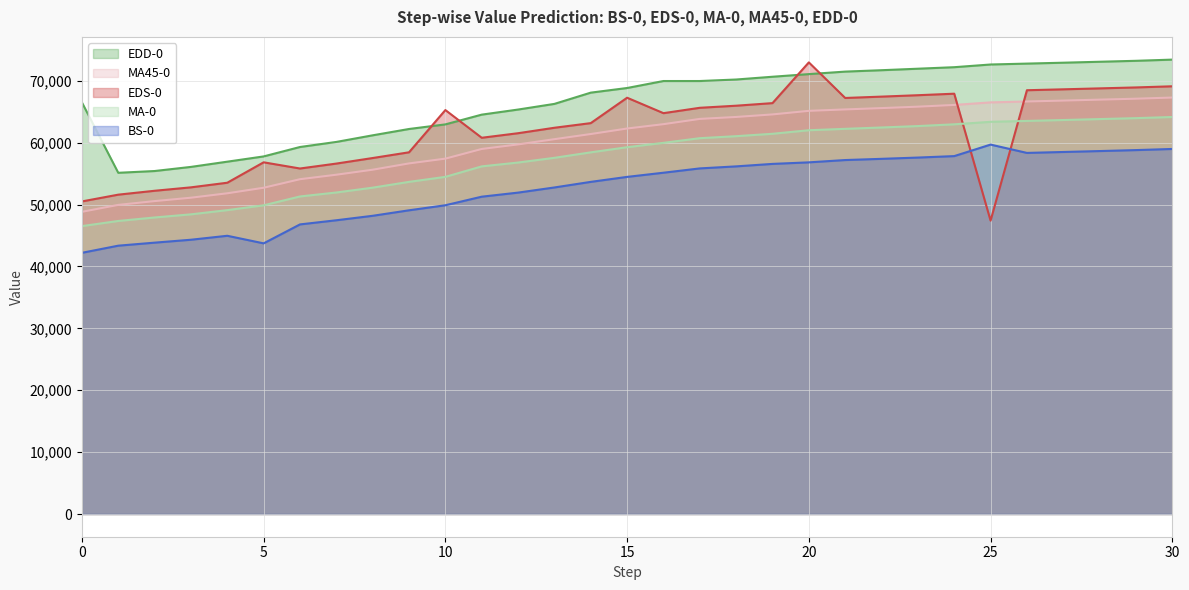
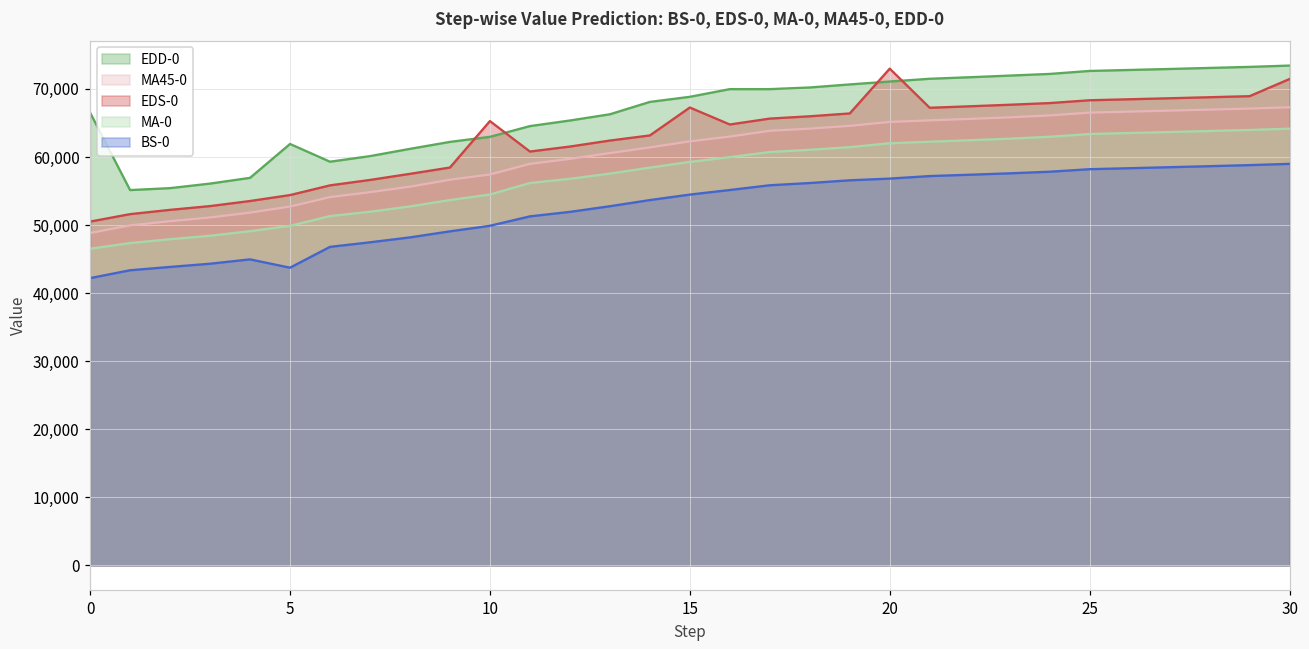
EDD-0, 5: 58,000 -> 62,000
EDS-0, 5: 57,000 -> 54,000
EDS-0, 25: 47,000 -> 68,000
BS-0, 25: 60,000 -> 58,000
EDS-0, 30: 69,000 -> 71,000
